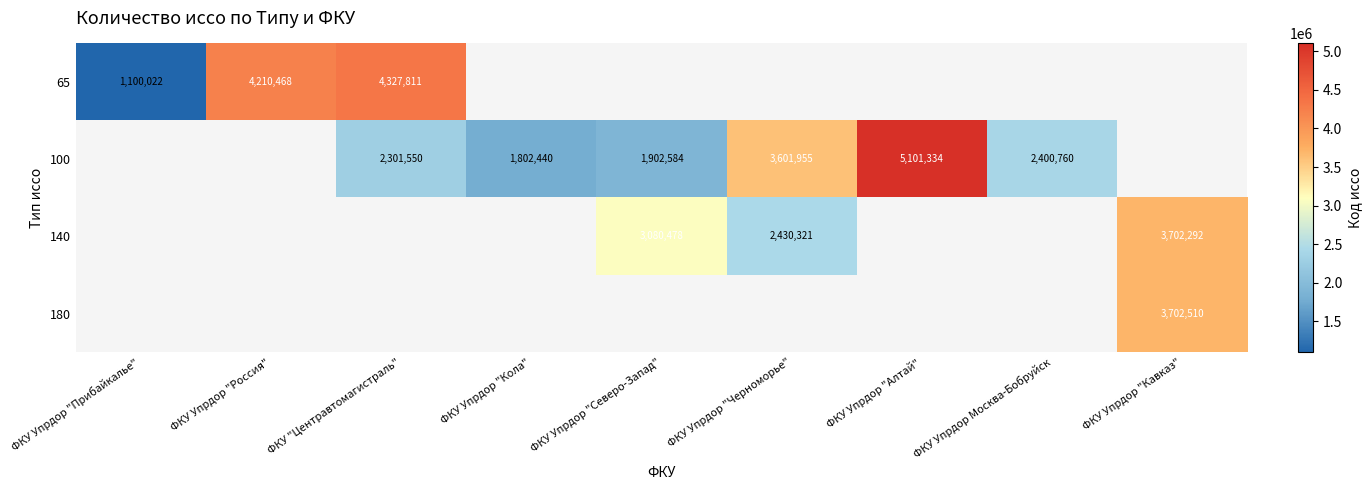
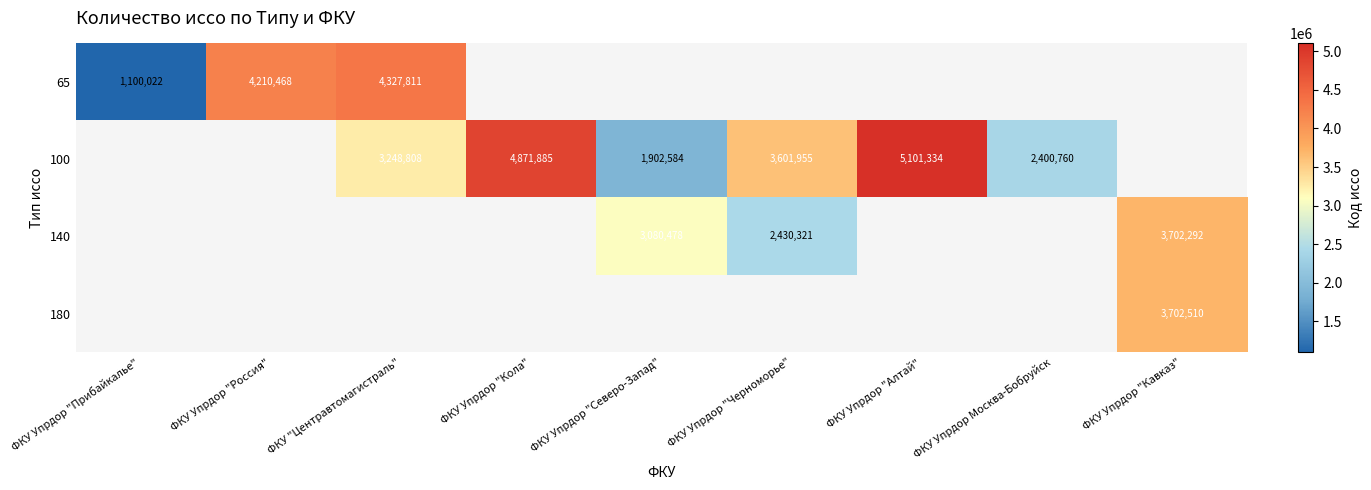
100, ФКУ "Центравтомагистраль": 2,301,550 -> 3,248,808
100, ФКУ Упрдор "Кола": 1,802,440 -> 4,871,885
